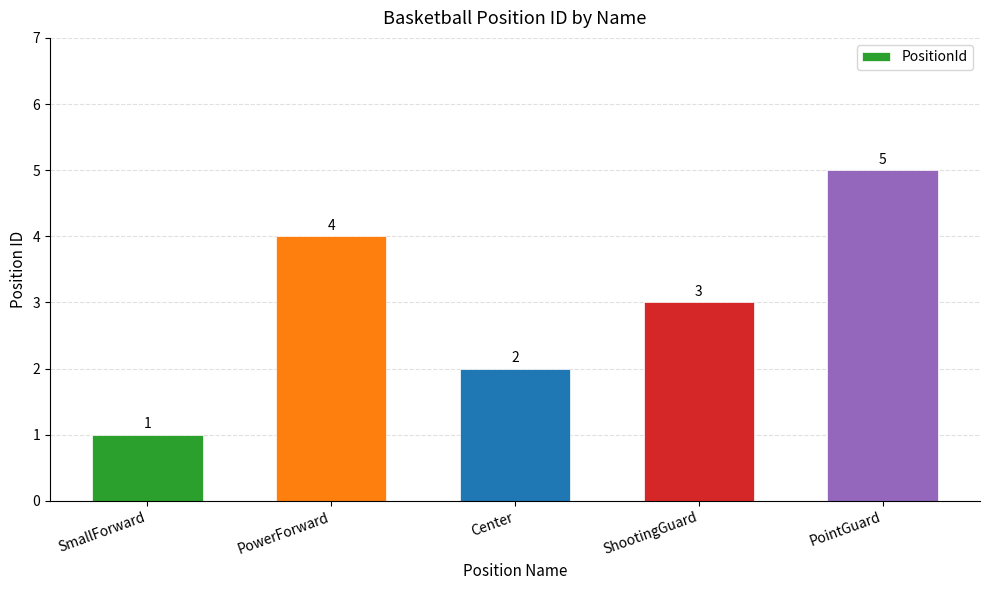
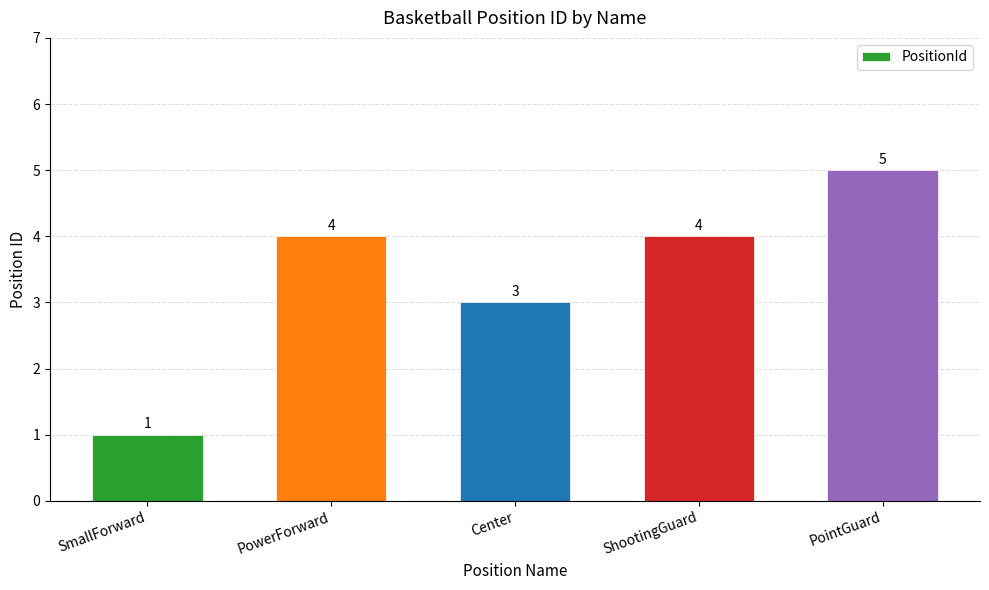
Center: 2 -> 3
ShootingGuard: 3 -> 4
